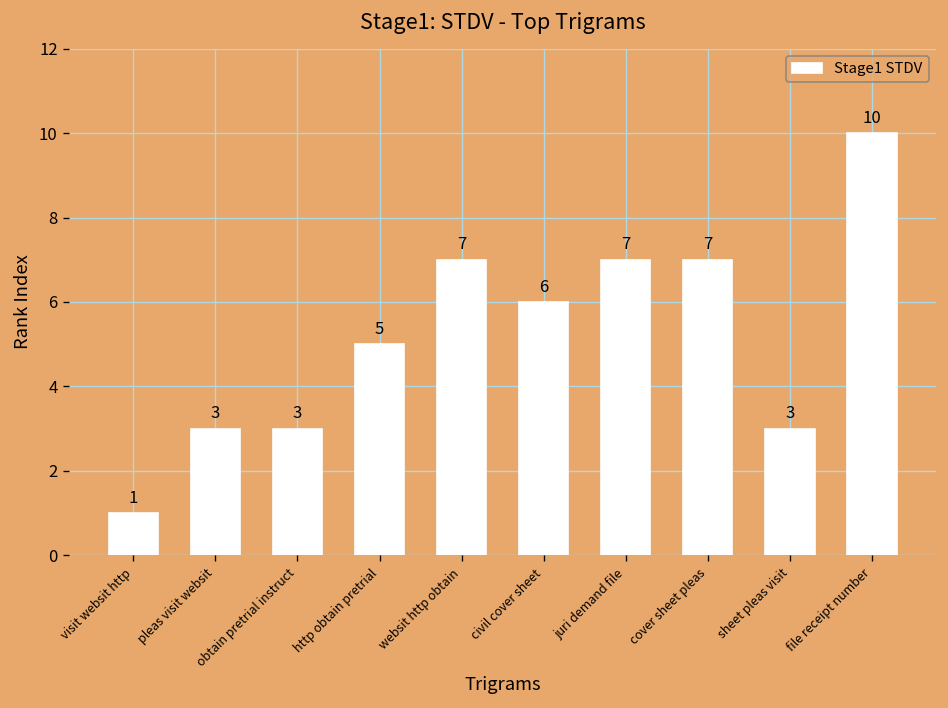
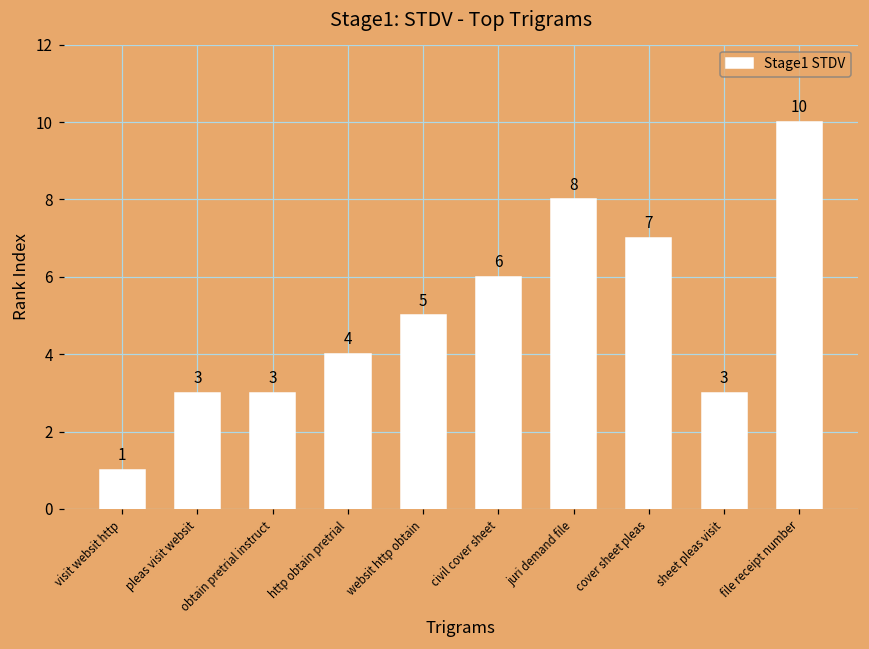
http obtain pretrial: 5 -> 4
websit http obtain: 7 -> 5
juri demand file: 7 -> 8
